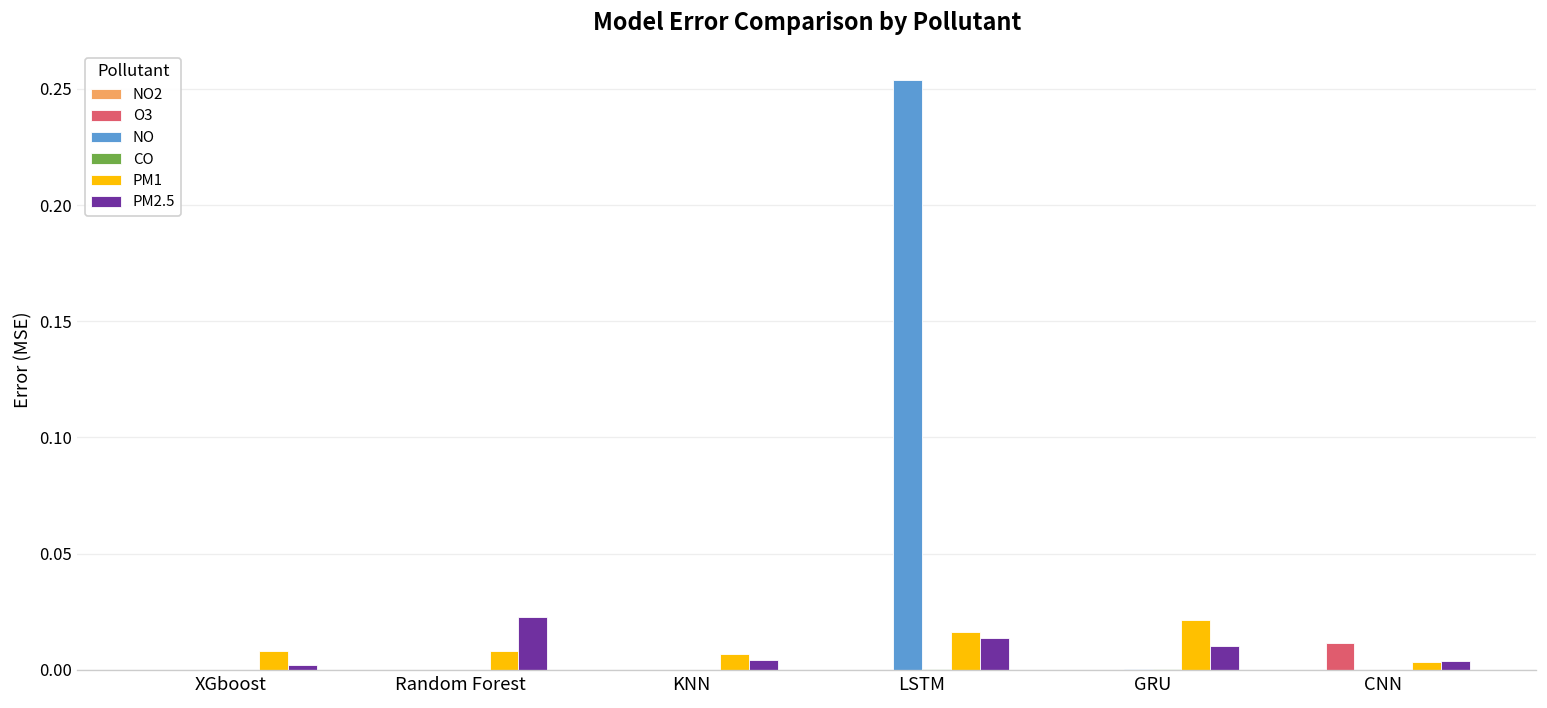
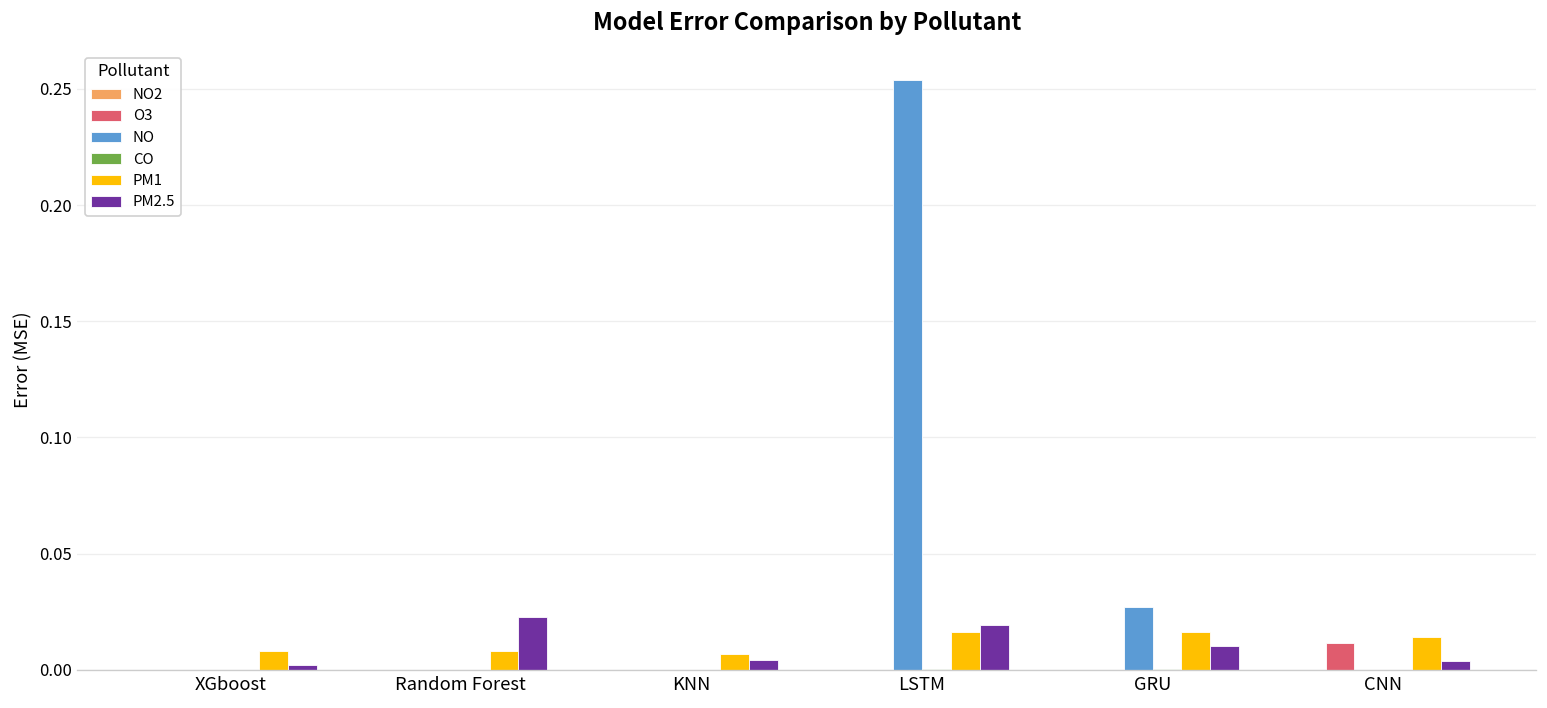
PM2.5, LSTM: 0.014 -> 0.019
NO, GRU: 0.000 -> 0.027
PM1, GRU: 0.021 -> 0.016
PM1, CNN: 0.003 -> 0.014
